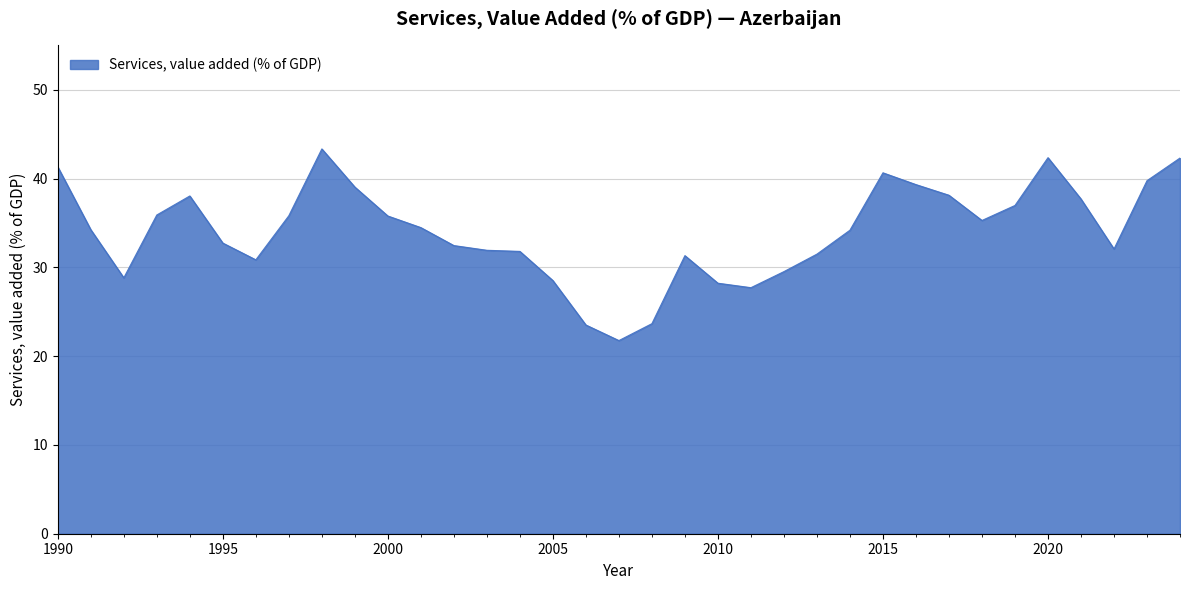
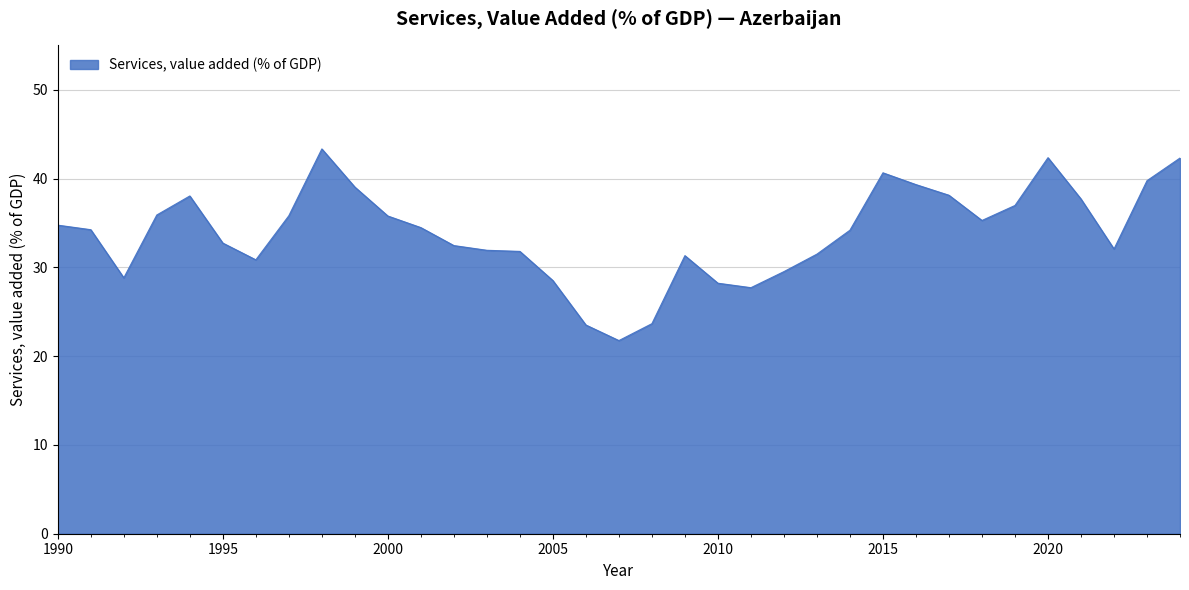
1990: 41 -> 35
